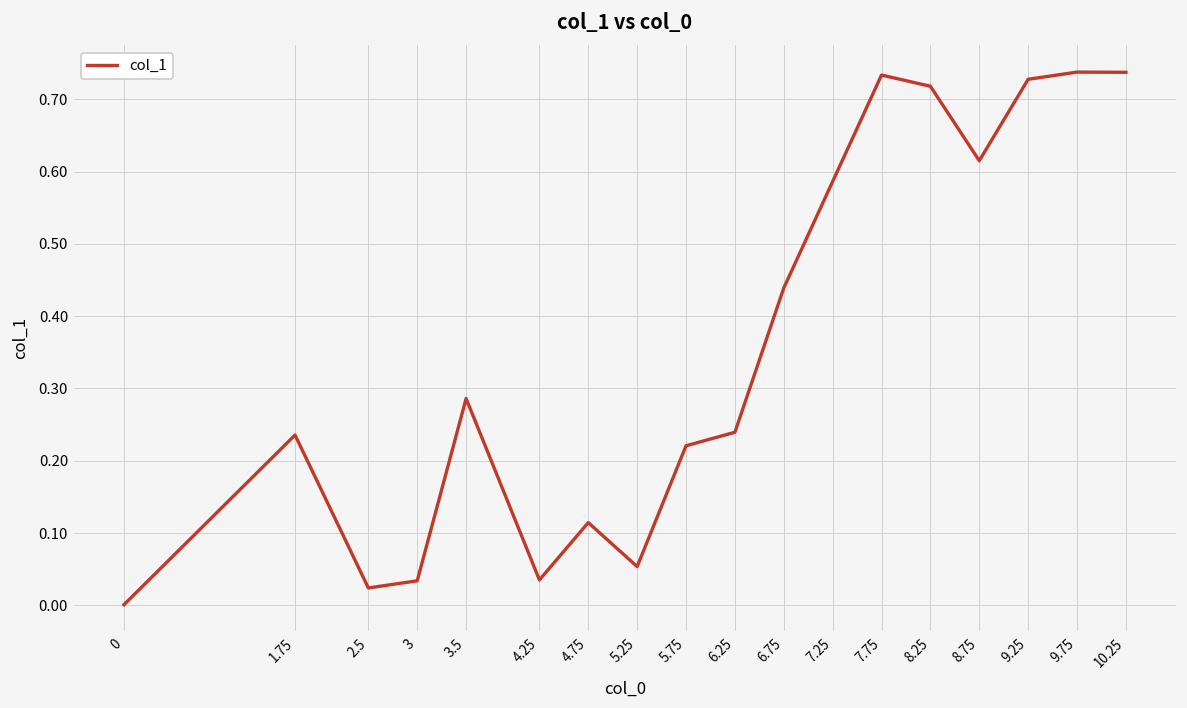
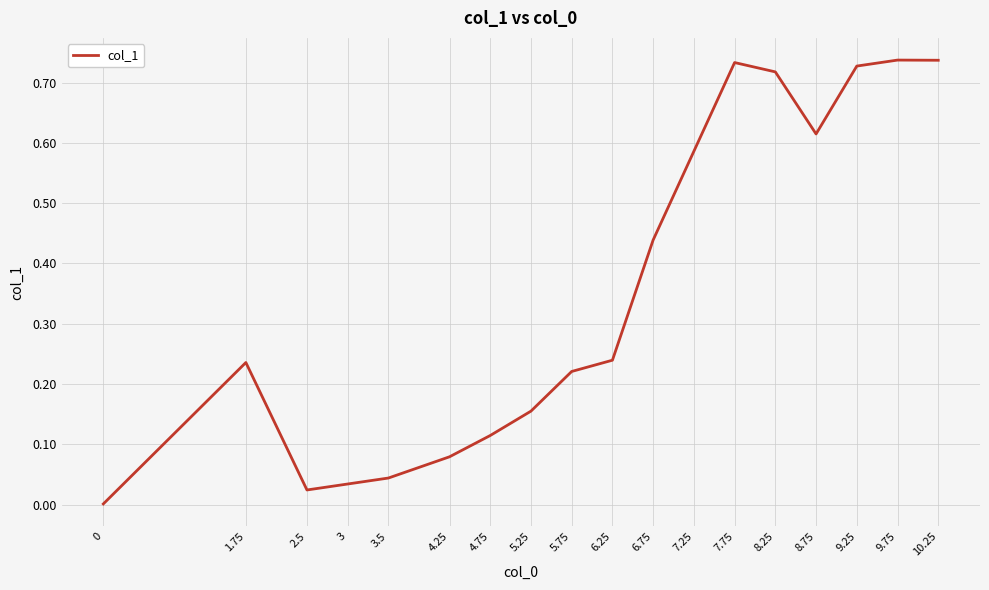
3.5: 0.29 -> 0.04
4.25: 0.04 -> 0.08
5.25: 0.05 -> 0.15
